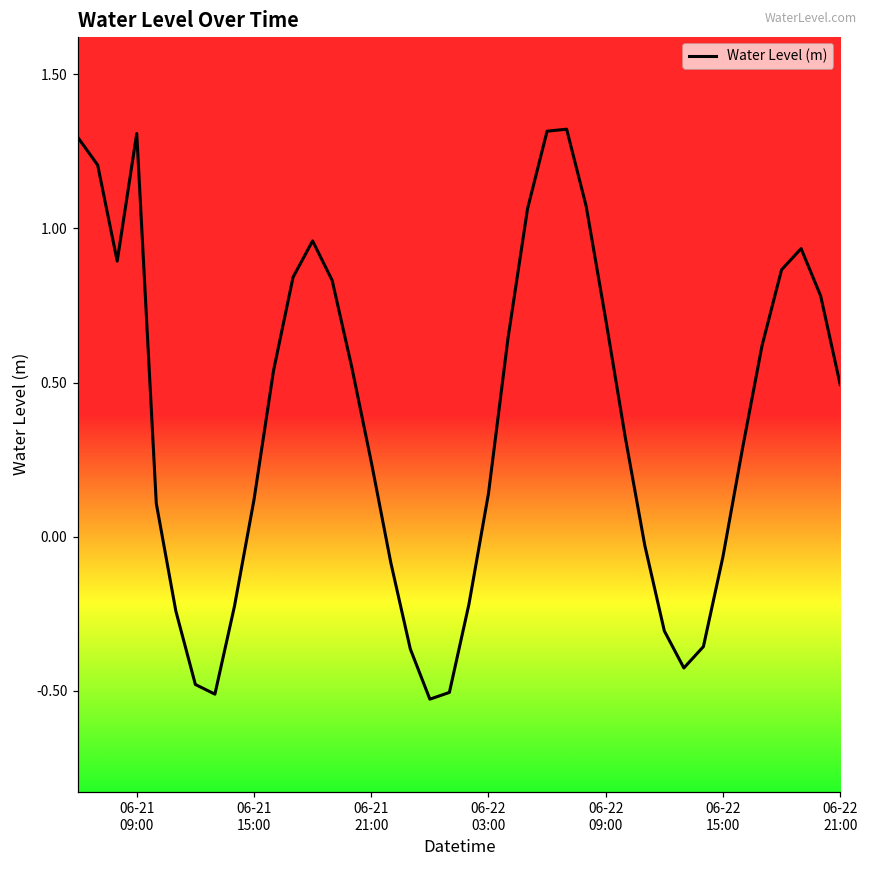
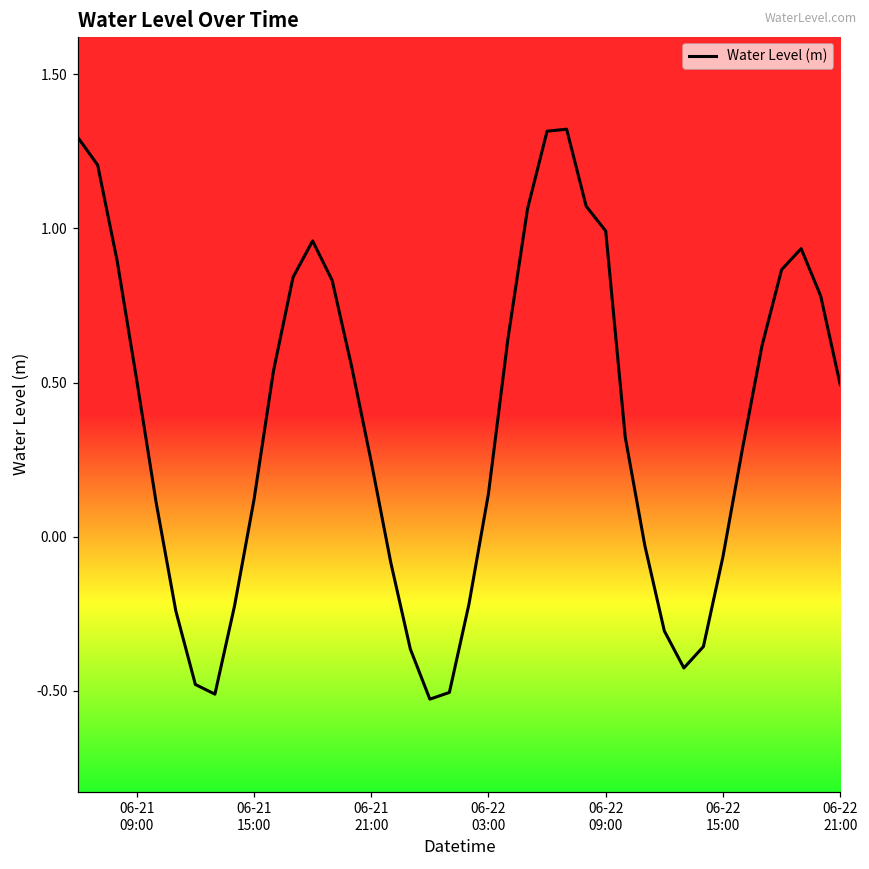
06-21 09:00: 1.31 -> 0.51
06-22 09:00: 0.70 -> 0.99
